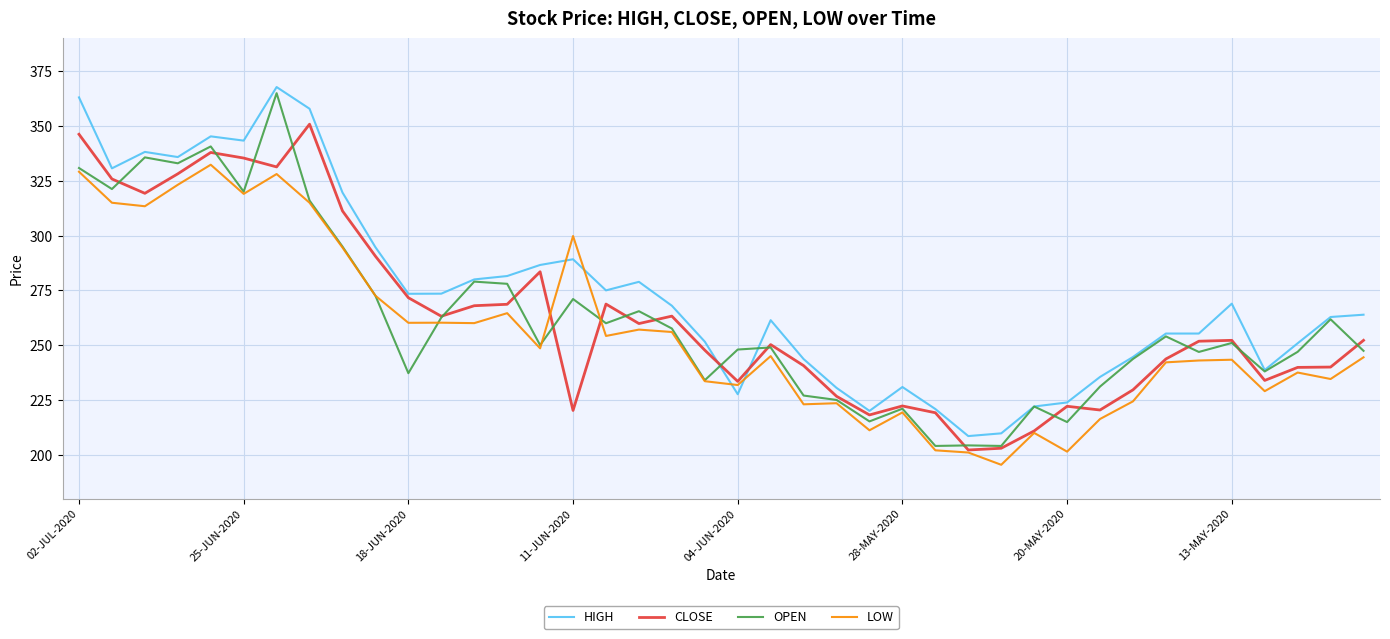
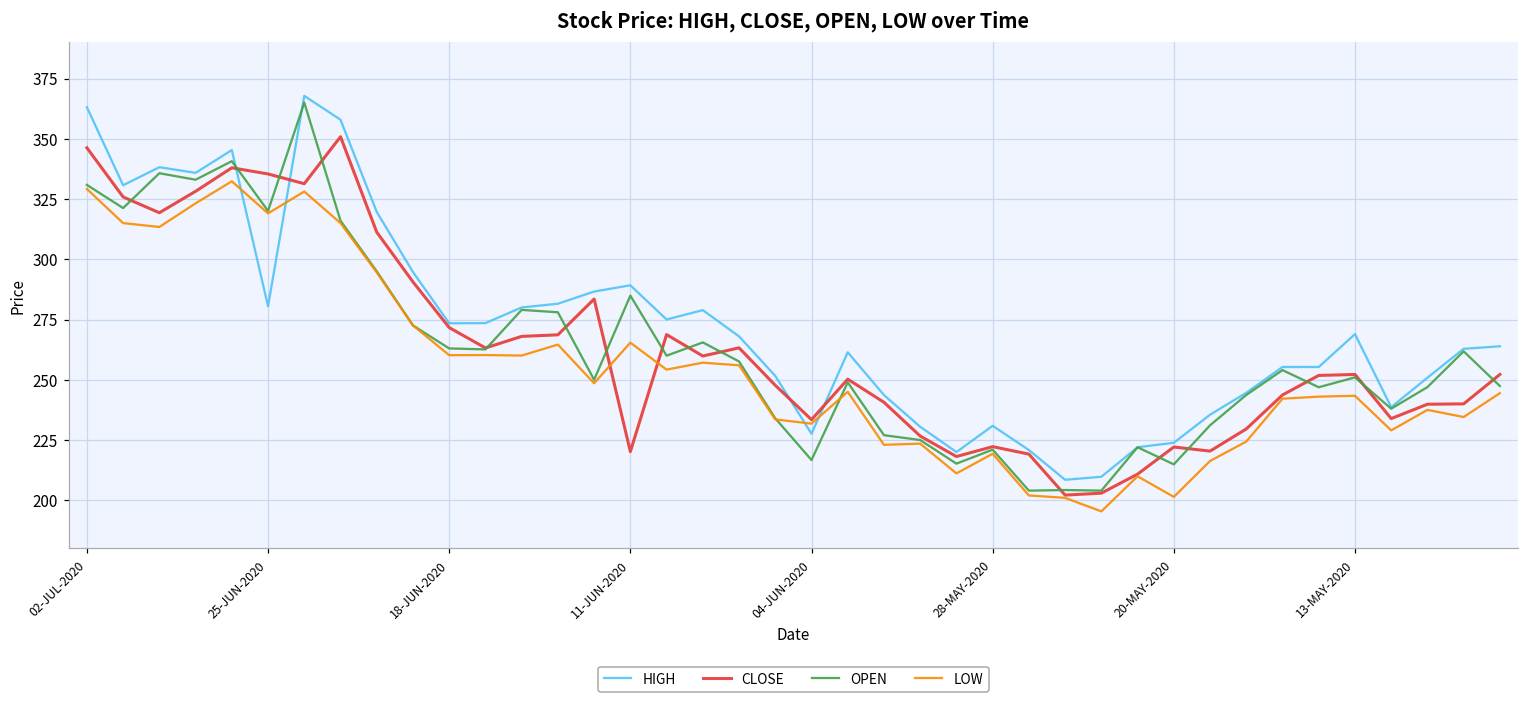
HIGH, 25-JUN-2020: 343 -> 281
OPEN, 18-JUN-2020: 237 -> 263
OPEN, 11-JUN-2020: 271 -> 285
LOW, 11-JUN-2020: 300 -> 265
OPEN, 04-JUN-2020: 248 -> 217
